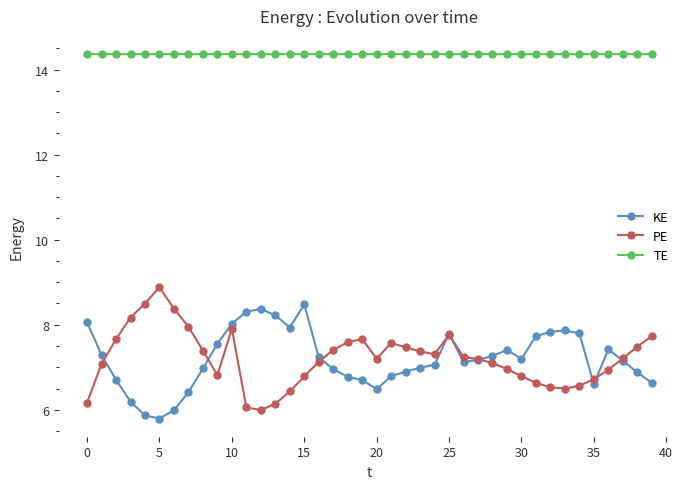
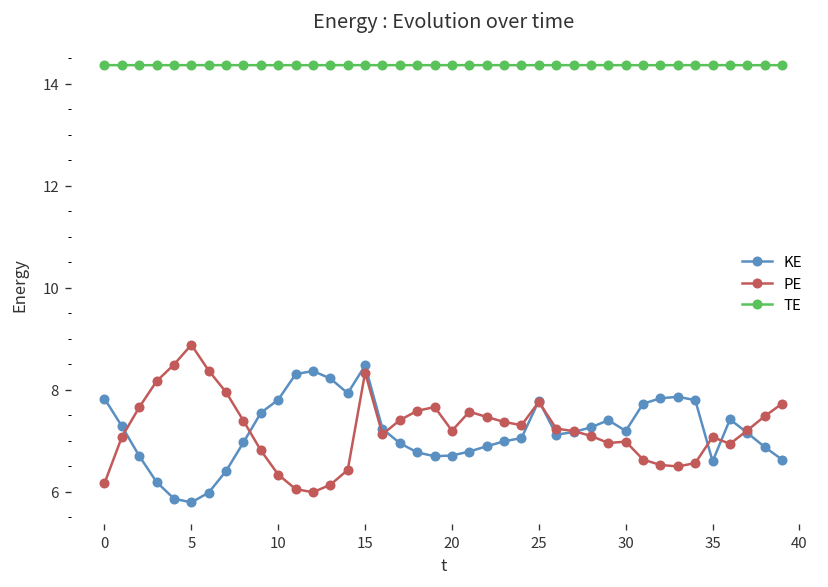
KE, 0: 8.1 -> 7.8
KE, 10: 8.0 -> 7.8
PE, 10: 7.9 -> 6.3
PE, 15: 6.8 -> 8.3
KE, 20: 6.5 -> 6.7
PE, 30: 6.8 -> 7.0
PE, 35: 6.7 -> 7.1
